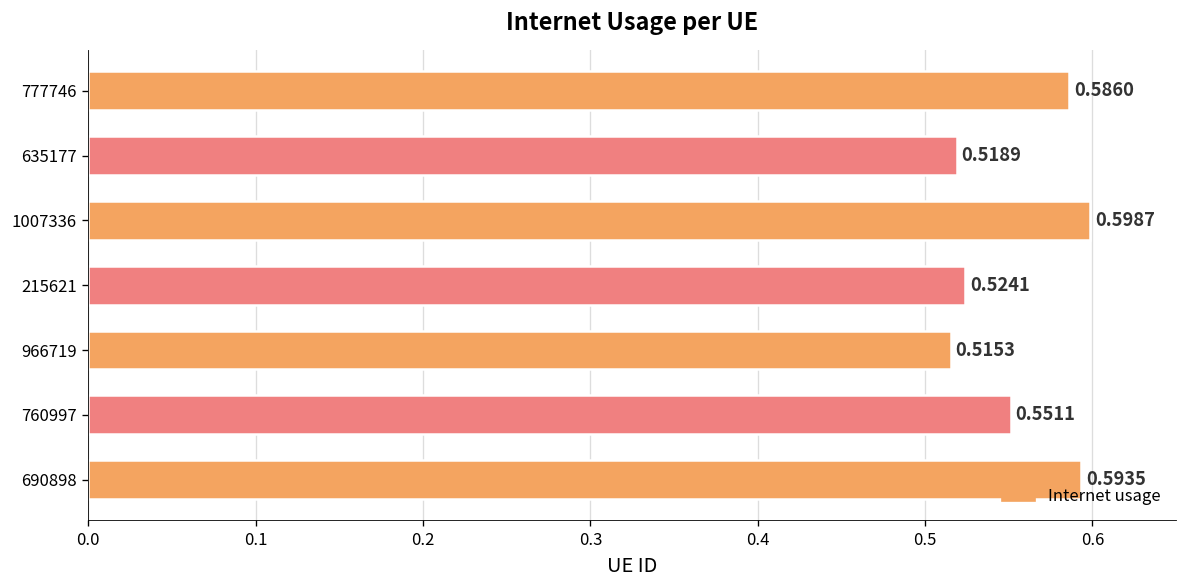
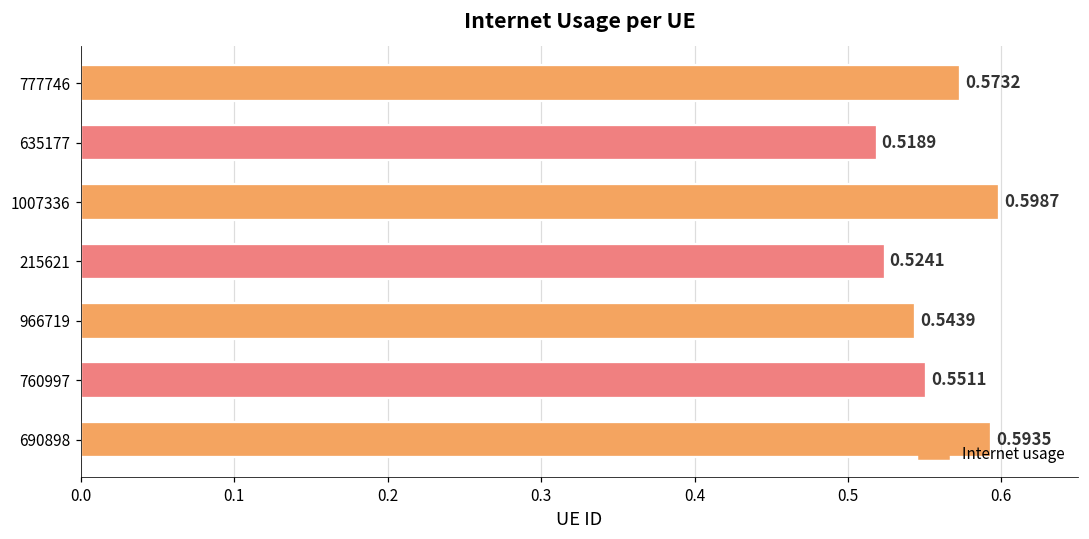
777746: 0.5860 -> 0.5732
966719: 0.5153 -> 0.5439
